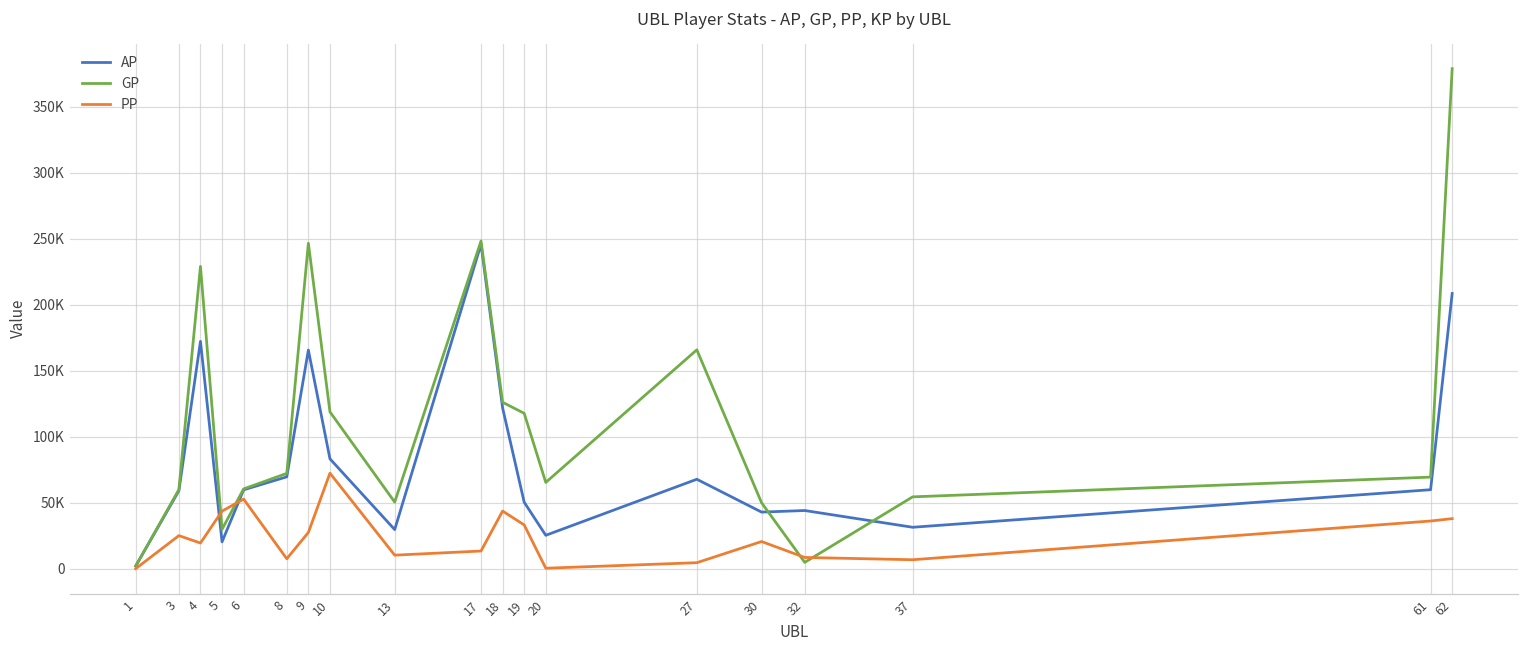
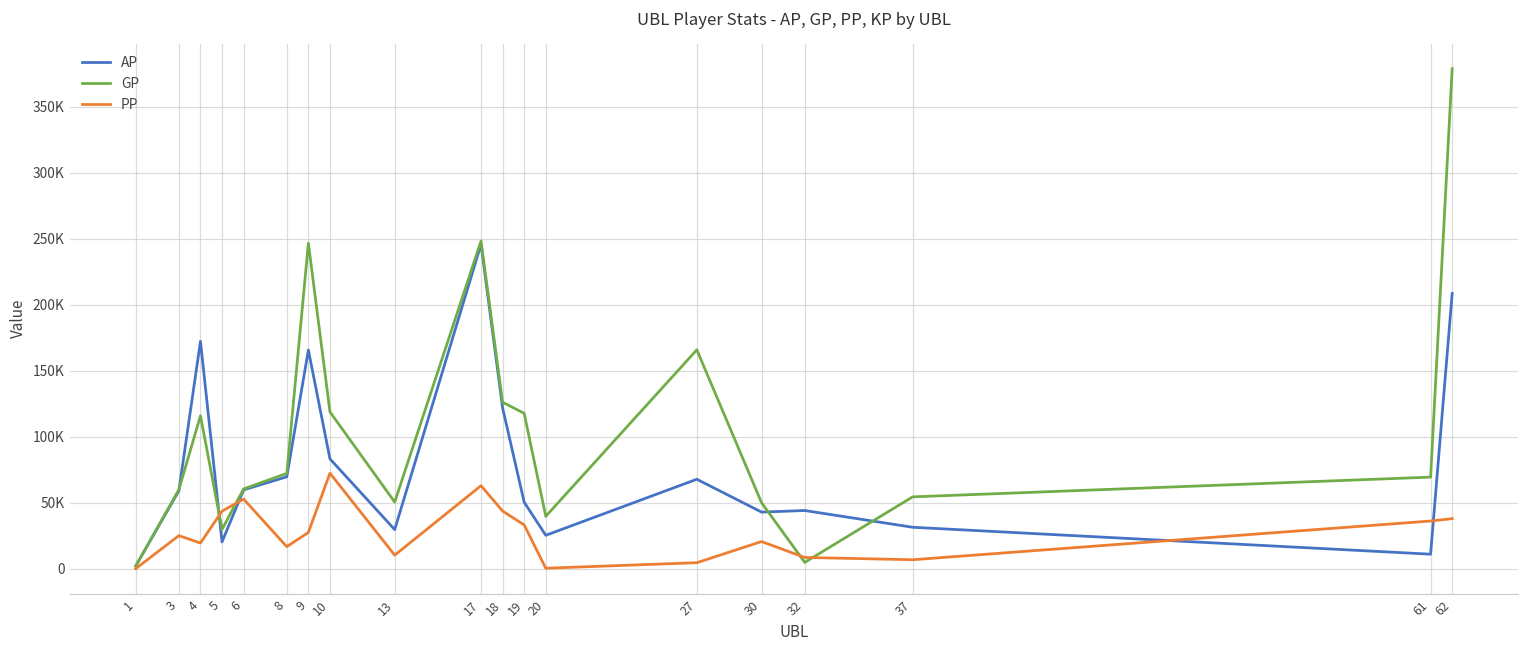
GP, 4: 229000 -> 116000
PP, 8: 7000 -> 17000
PP, 17: 13000 -> 63000
GP, 20: 65000 -> 40000
AP, 61: 60000 -> 11000
